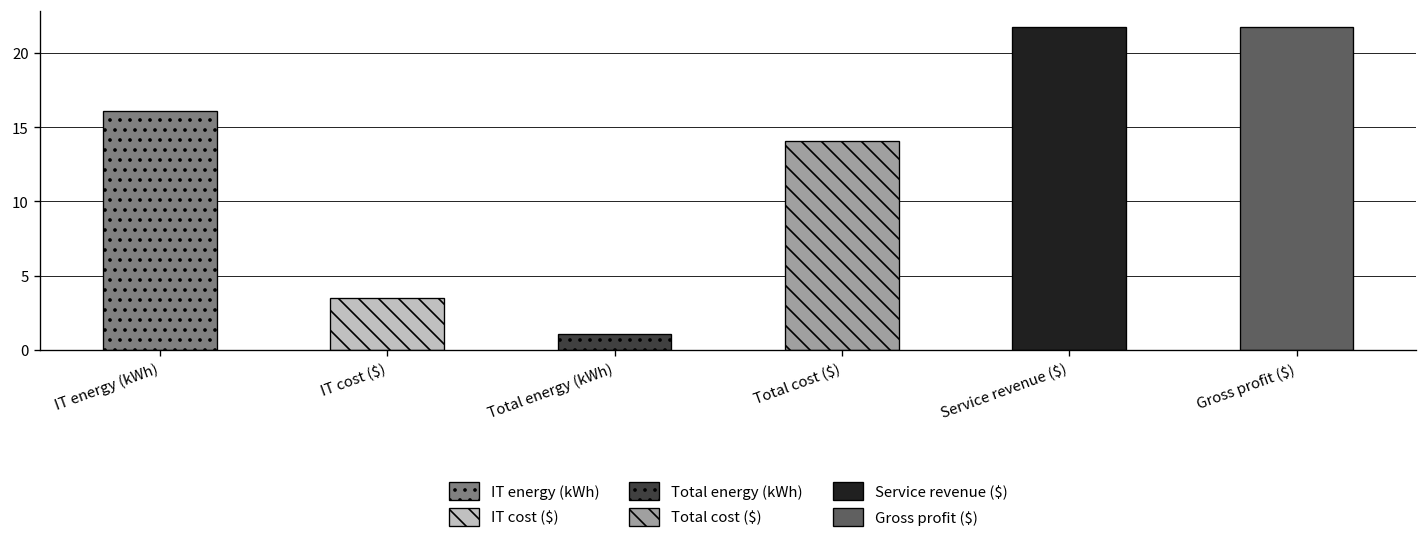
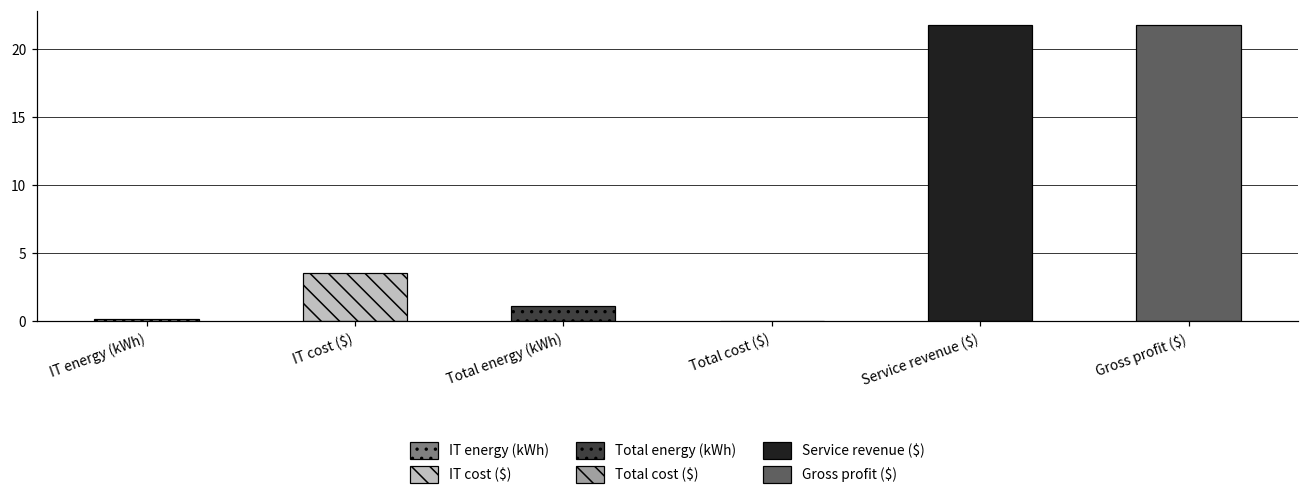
IT energy (kWh): 16.1 -> 0.1
Total cost ($): 14.1 -> 0.0
